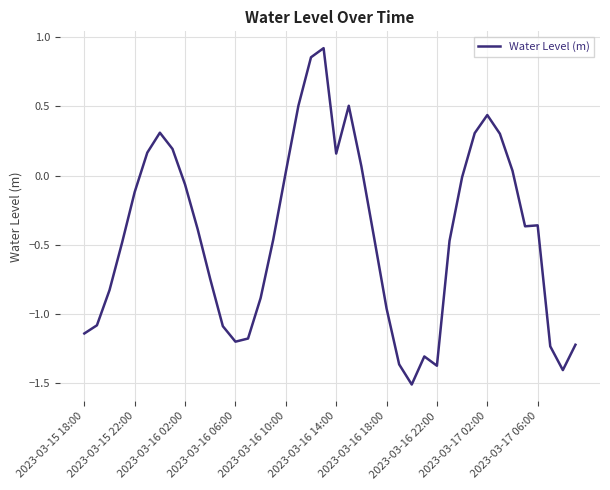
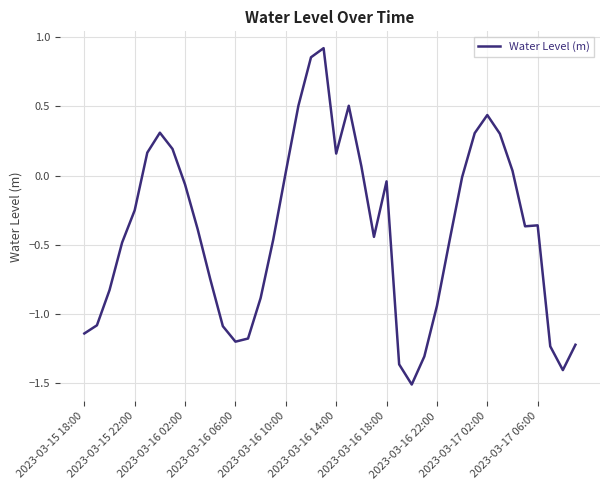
2023-03-15 22:00: -0.12 -> -0.25
2023-03-16 18:00: -0.96 -> -0.04
2023-03-16 22:00: -1.37 -> -0.94
